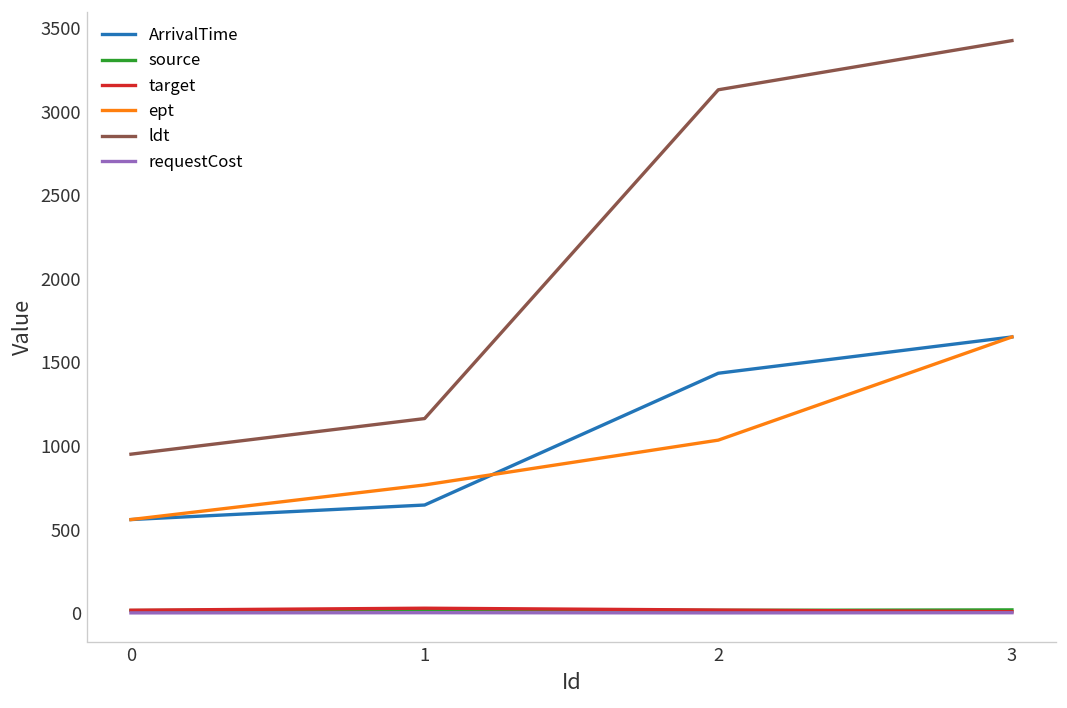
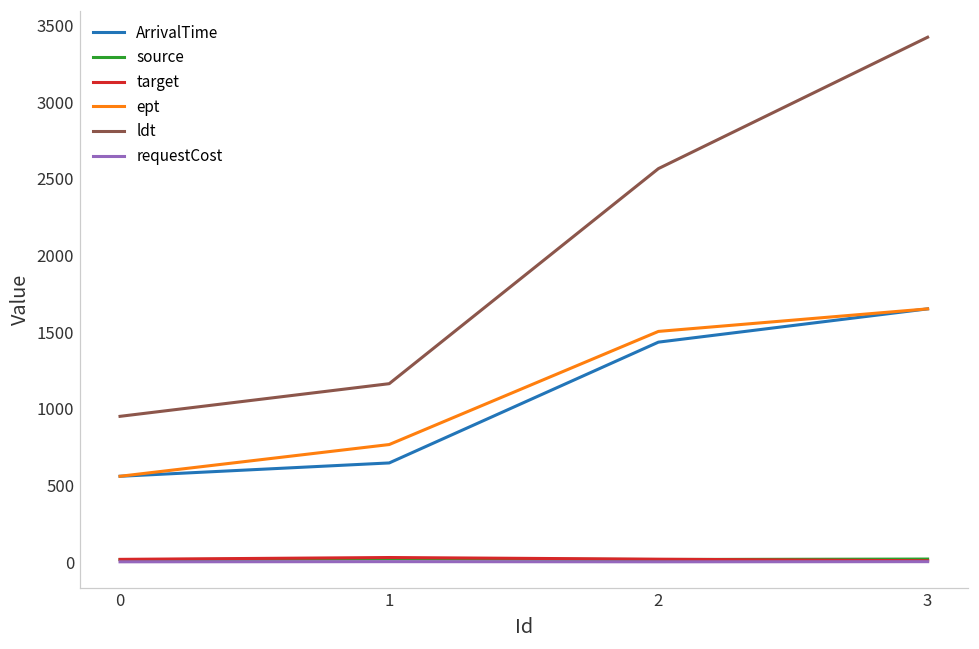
ept, 2: 1040 -> 1510
ldt, 2: 3130 -> 2570
